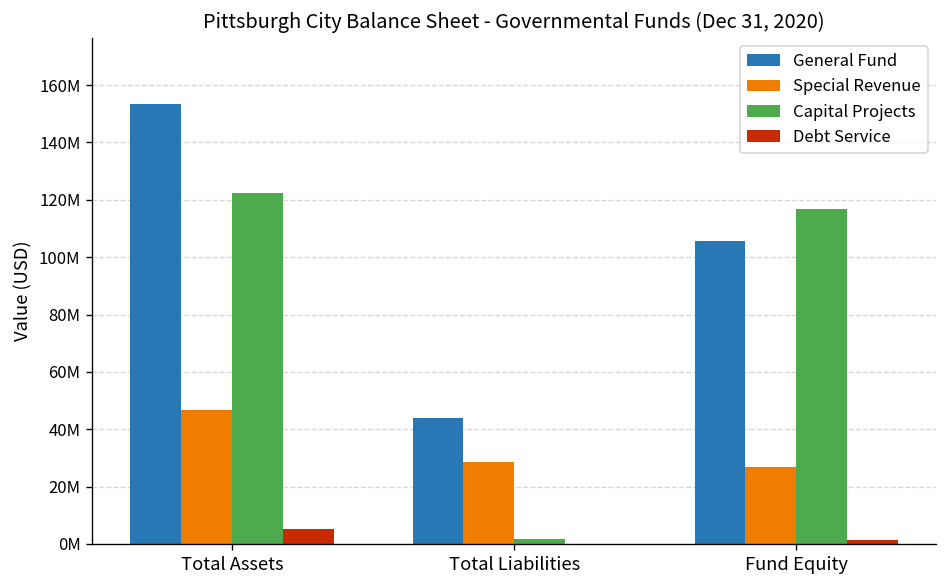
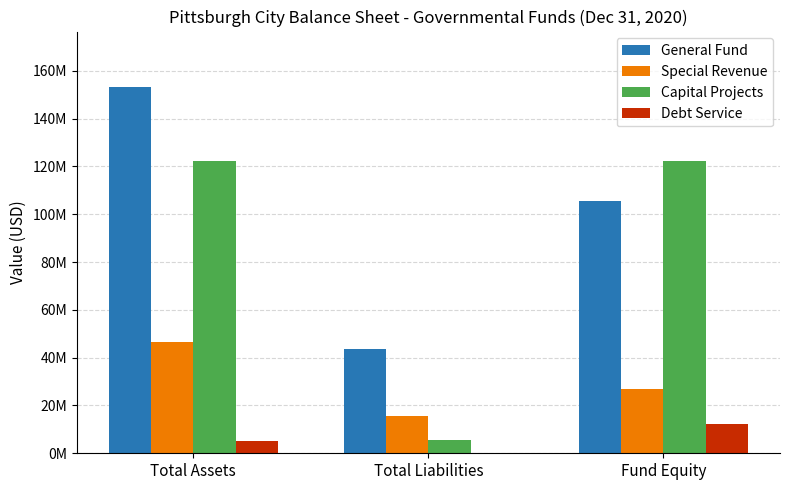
Special Revenue, Total Liabilities: 29000000 -> 16000000
Capital Projects, Total Liabilities: 2000000 -> 6000000
Capital Projects, Fund Equity: 117000000 -> 122000000
Debt Service, Fund Equity: 1000000 -> 12000000
